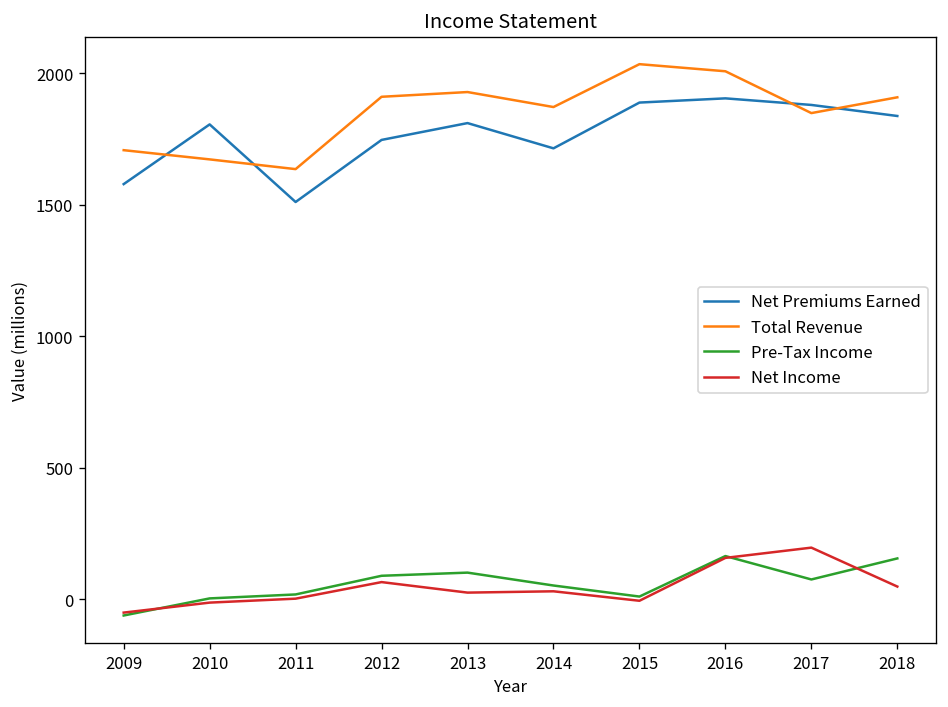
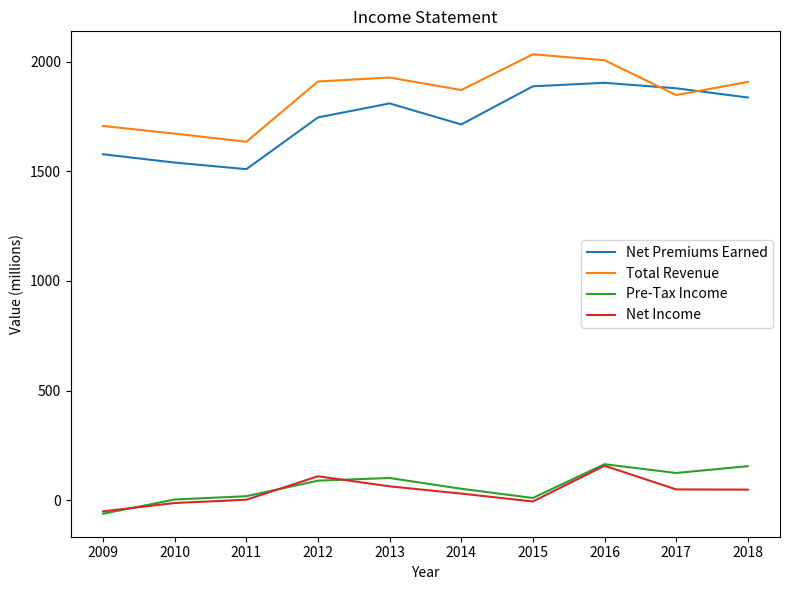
Net Premiums Earned, 2010: 1810 -> 1540
Net Income, 2012: 70 -> 110
Net Income, 2013: 30 -> 60
Pre-Tax Income, 2017: 80 -> 120
Net Income, 2017: 200 -> 50
